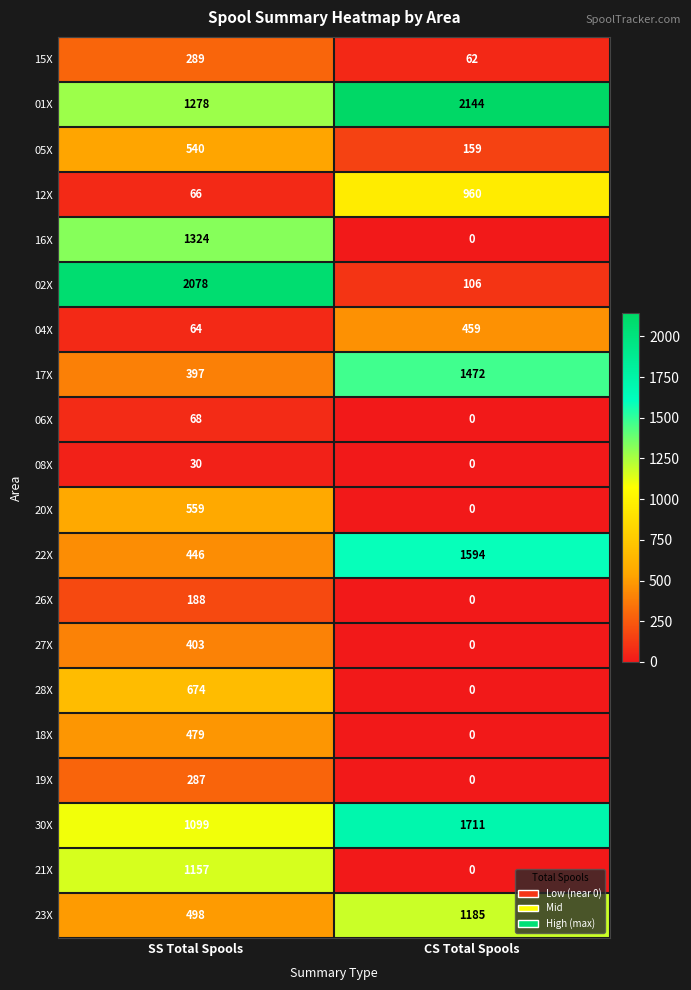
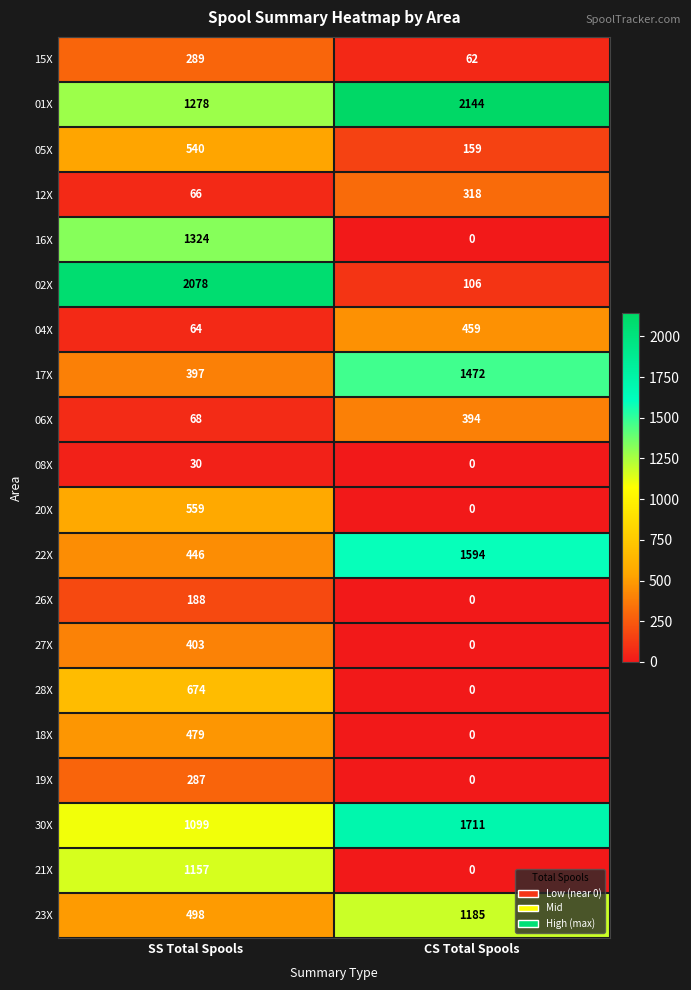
12X, CS Total Spools: 960 -> 318
06X, CS Total Spools: 0 -> 394
